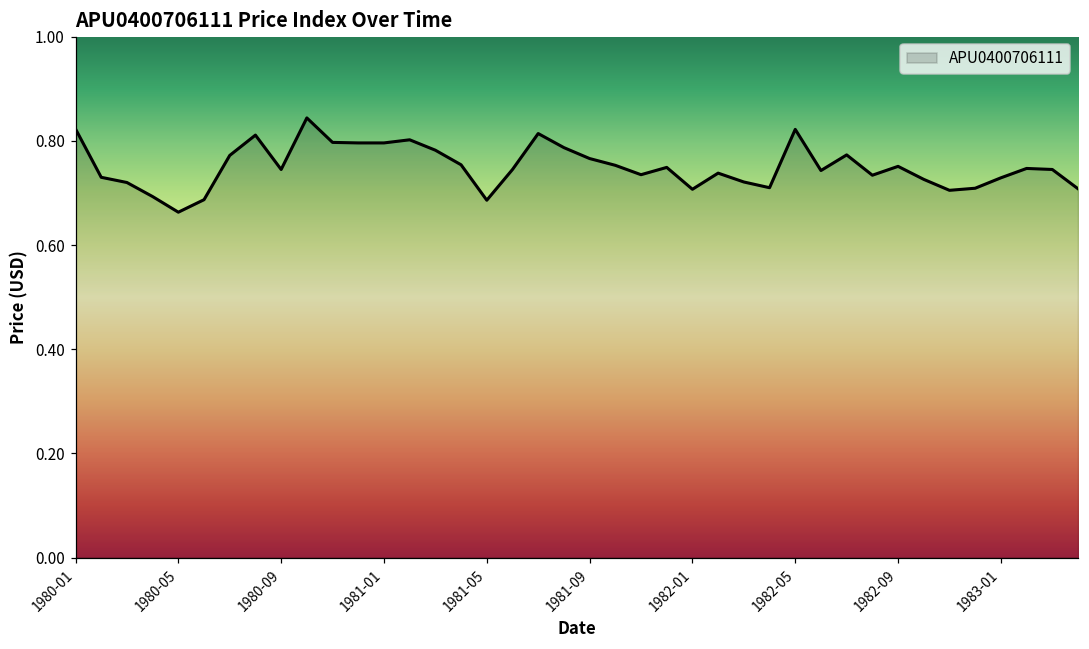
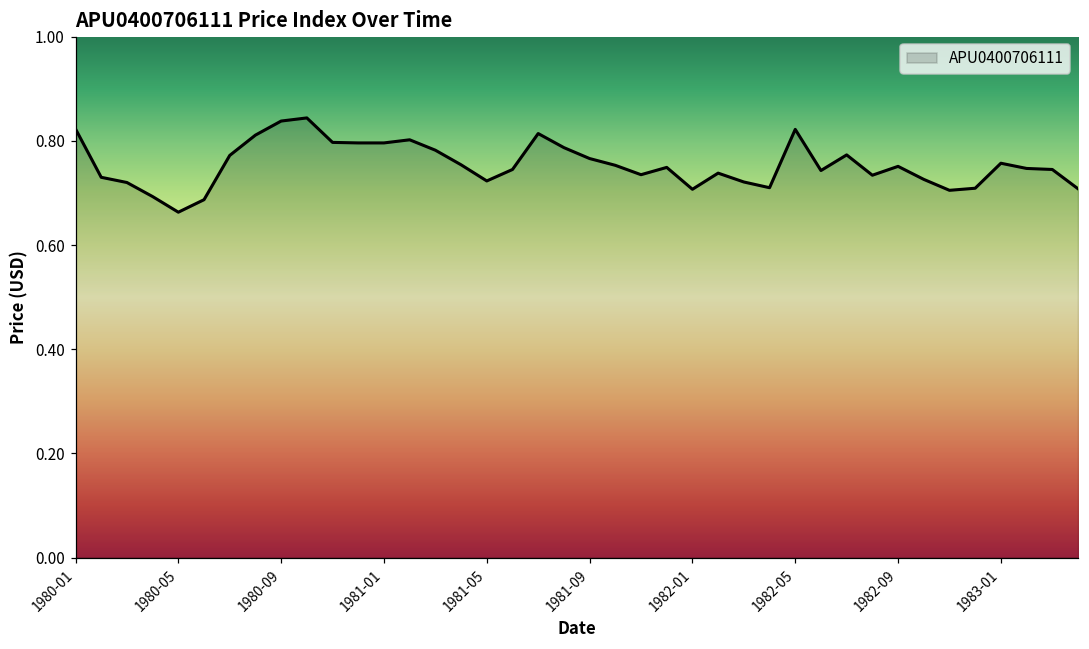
1980-09: 0.75 -> 0.84
1981-05: 0.69 -> 0.72
1983-01: 0.73 -> 0.76
